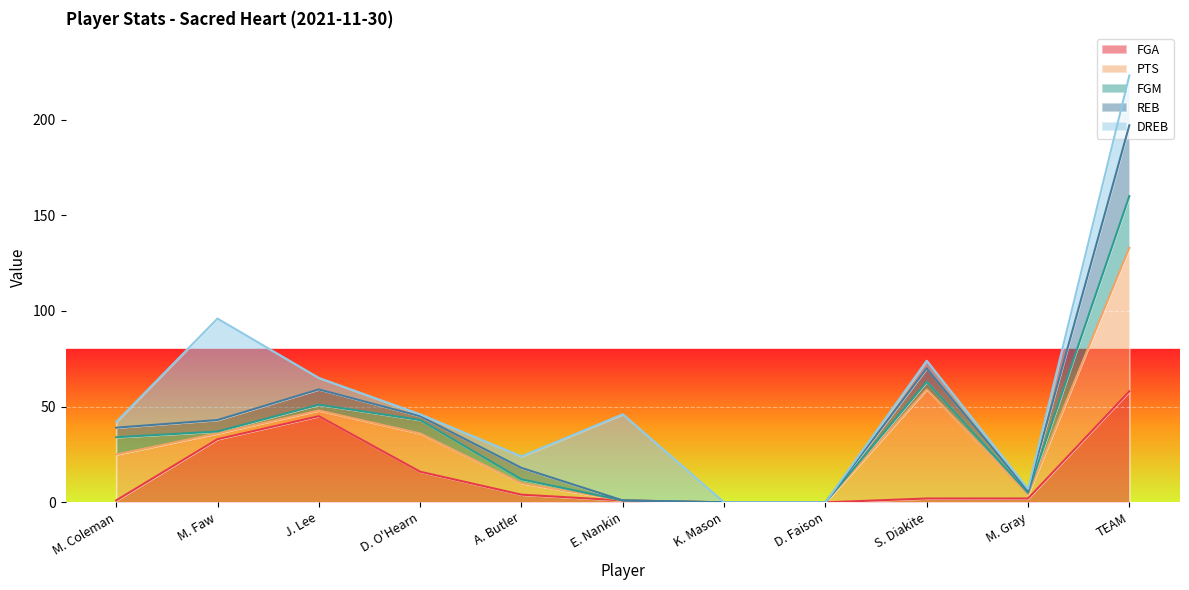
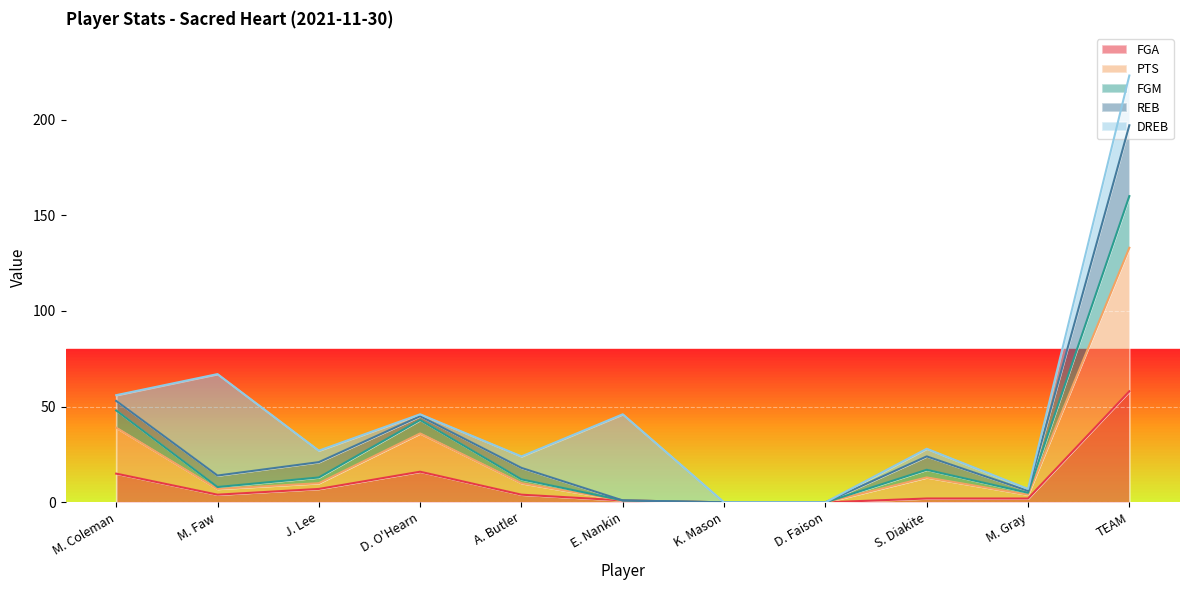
FGA, M. Coleman: 1 -> 15
FGA, M. Faw: 33 -> 4
FGA, J. Lee: 45 -> 7
PTS, S. Diakite: 57 -> 11
